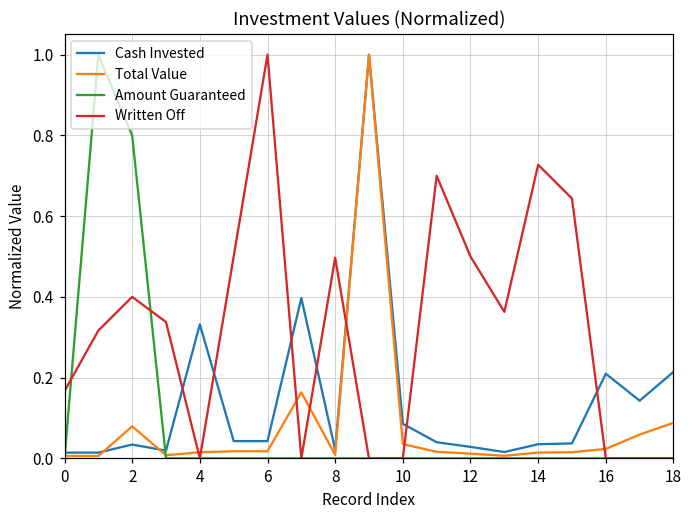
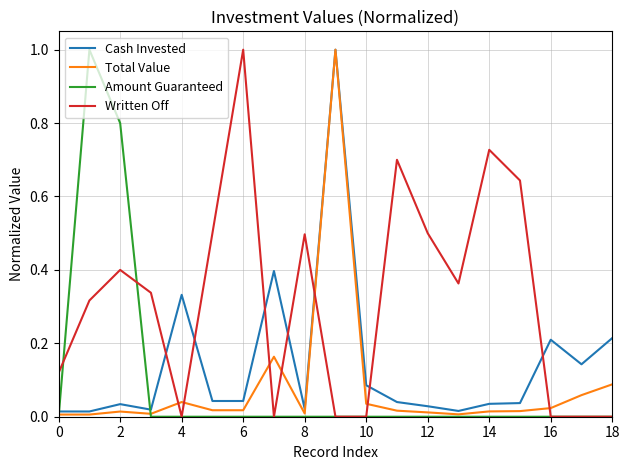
Written Off, 0: 0.17 -> 0.12
Total Value, 2: 0.08 -> 0.01
Total Value, 4: 0.02 -> 0.04
